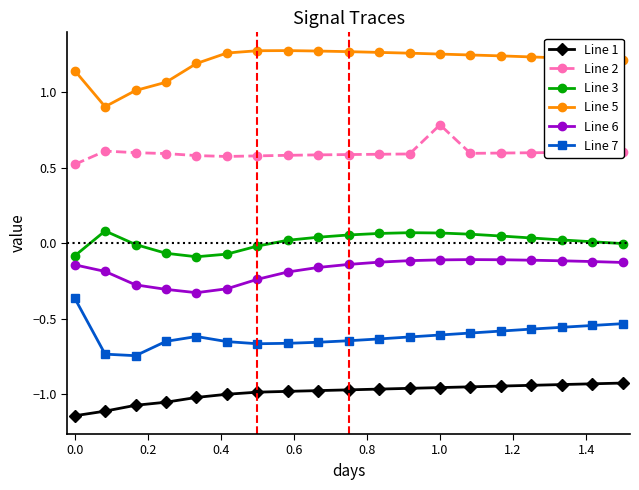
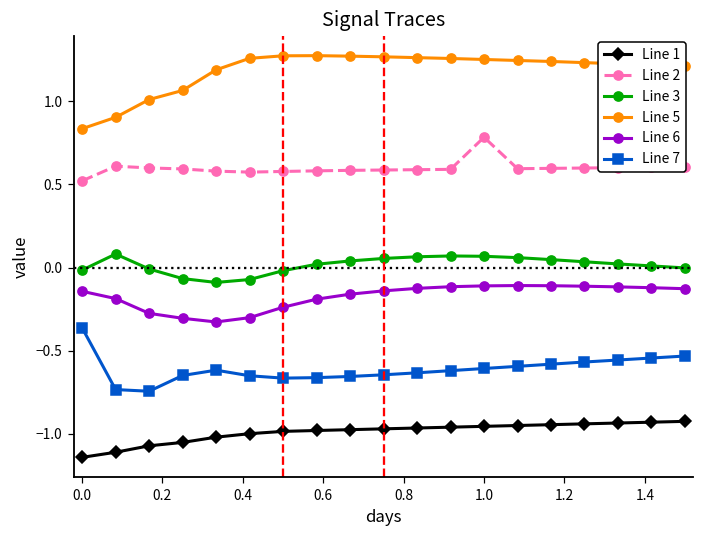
Line 3, 0.0: -0.08 -> -0.02
Line 5, 0.0: 1.14 -> 0.84
